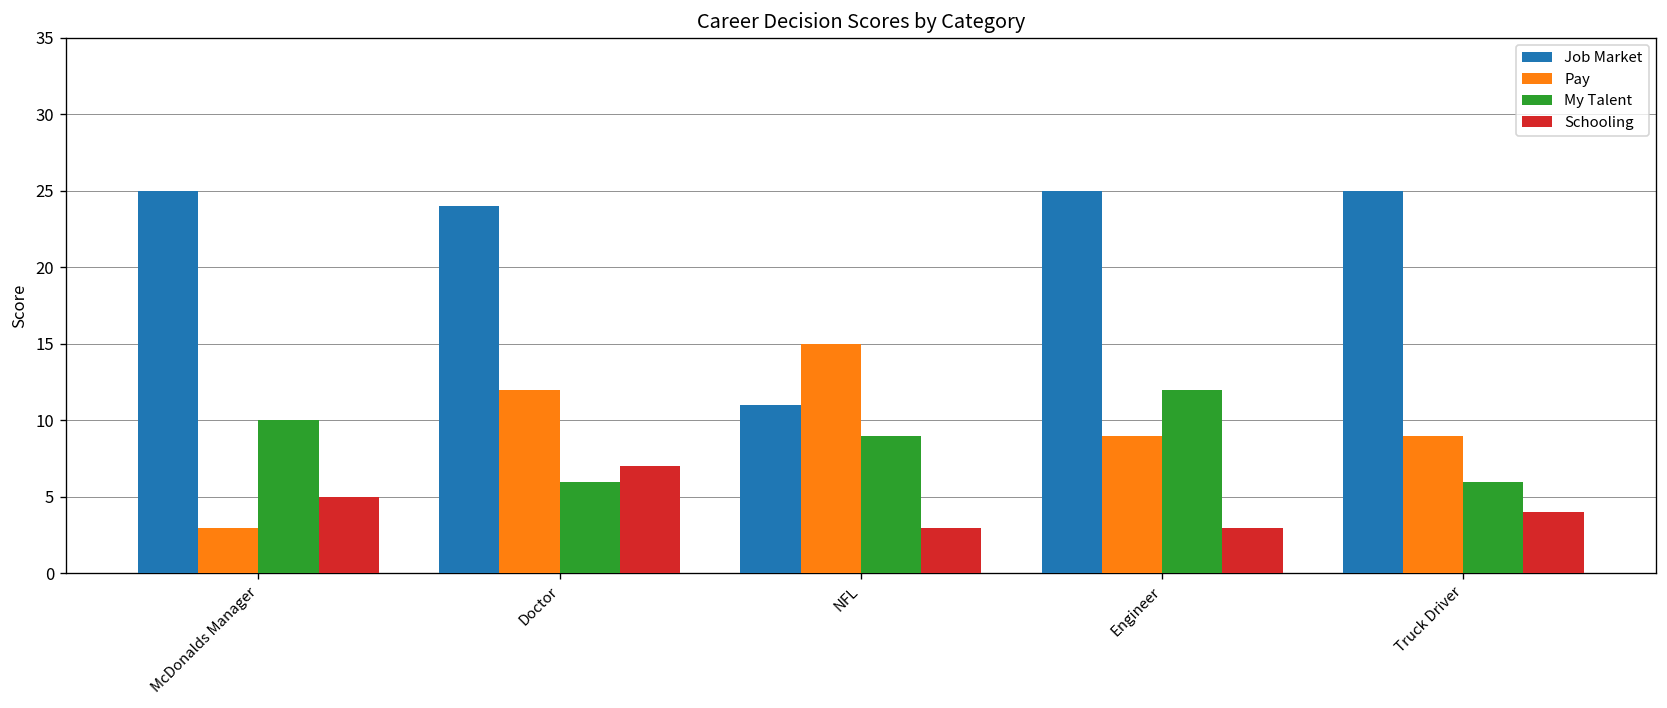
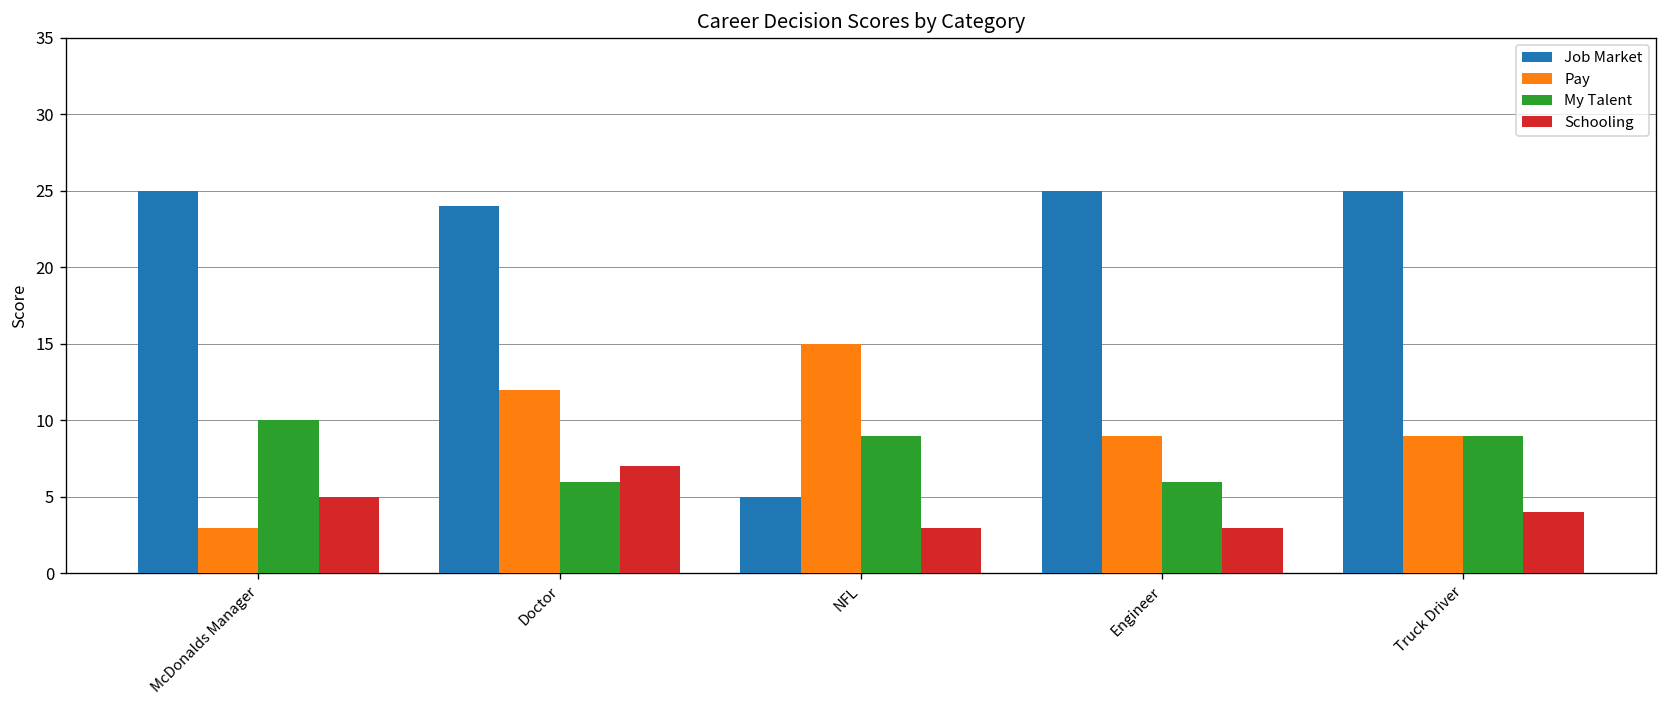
Job Market, NFL: 11 -> 5
My Talent, Engineer: 12 -> 6
My Talent, Truck Driver: 6 -> 9
